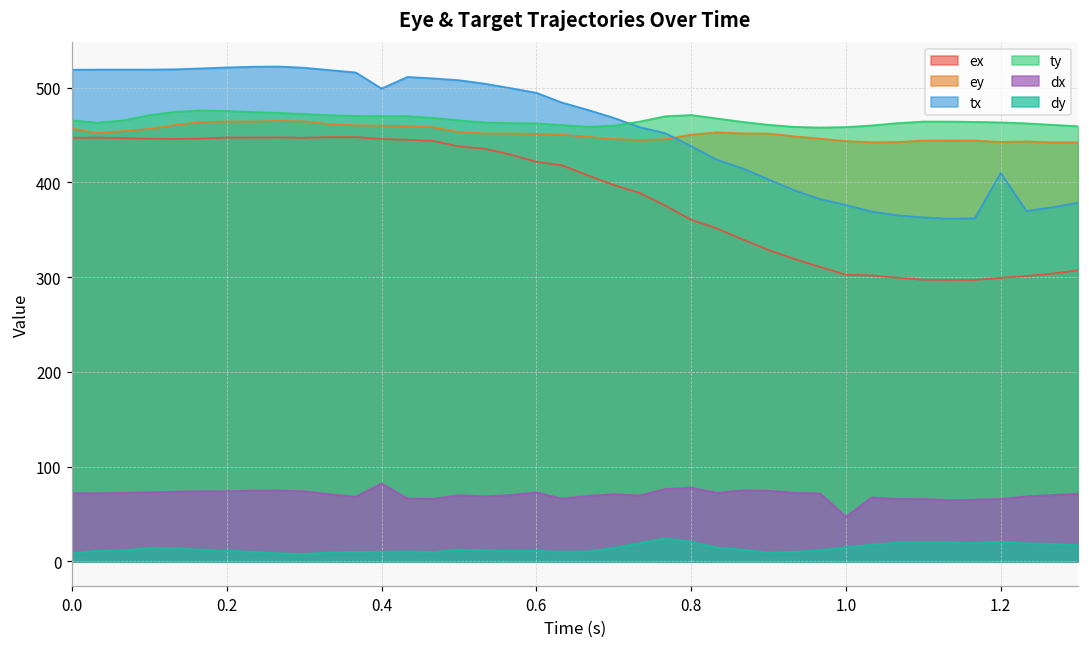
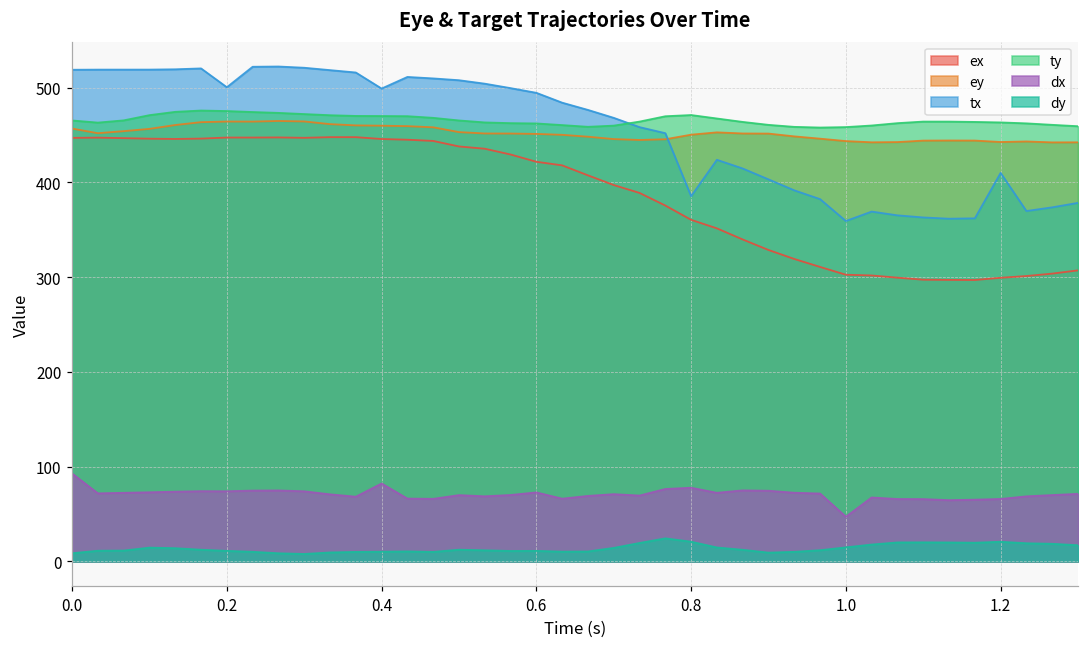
dx, 0.0: 70 -> 90
tx, 0.2: 520 -> 500
tx, 0.8: 440 -> 390
tx, 1.0: 380 -> 360
